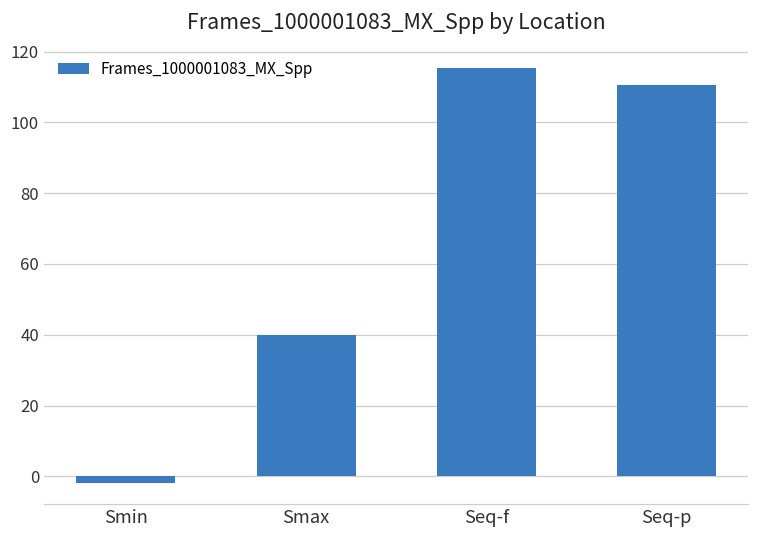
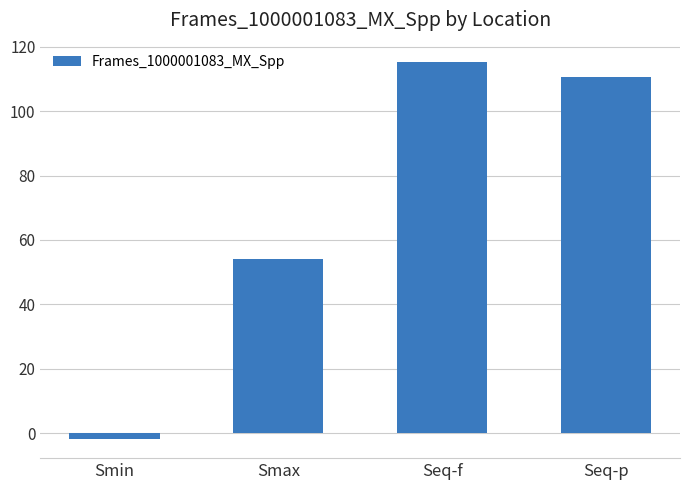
Smax: 40 -> 54
